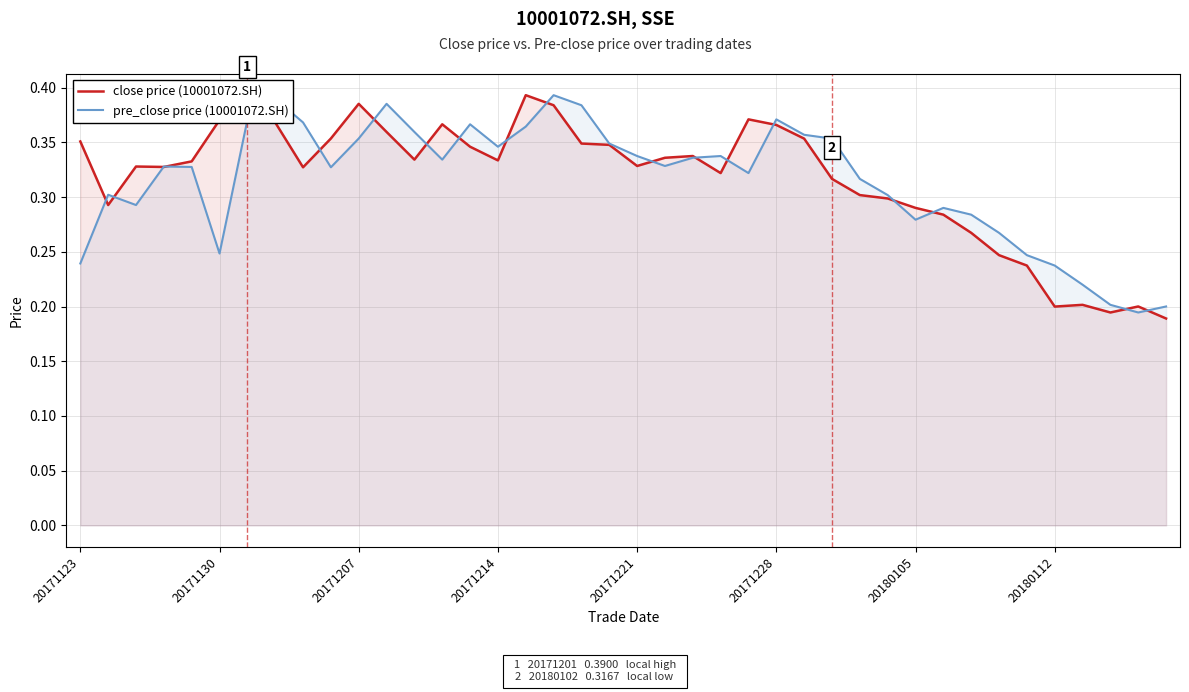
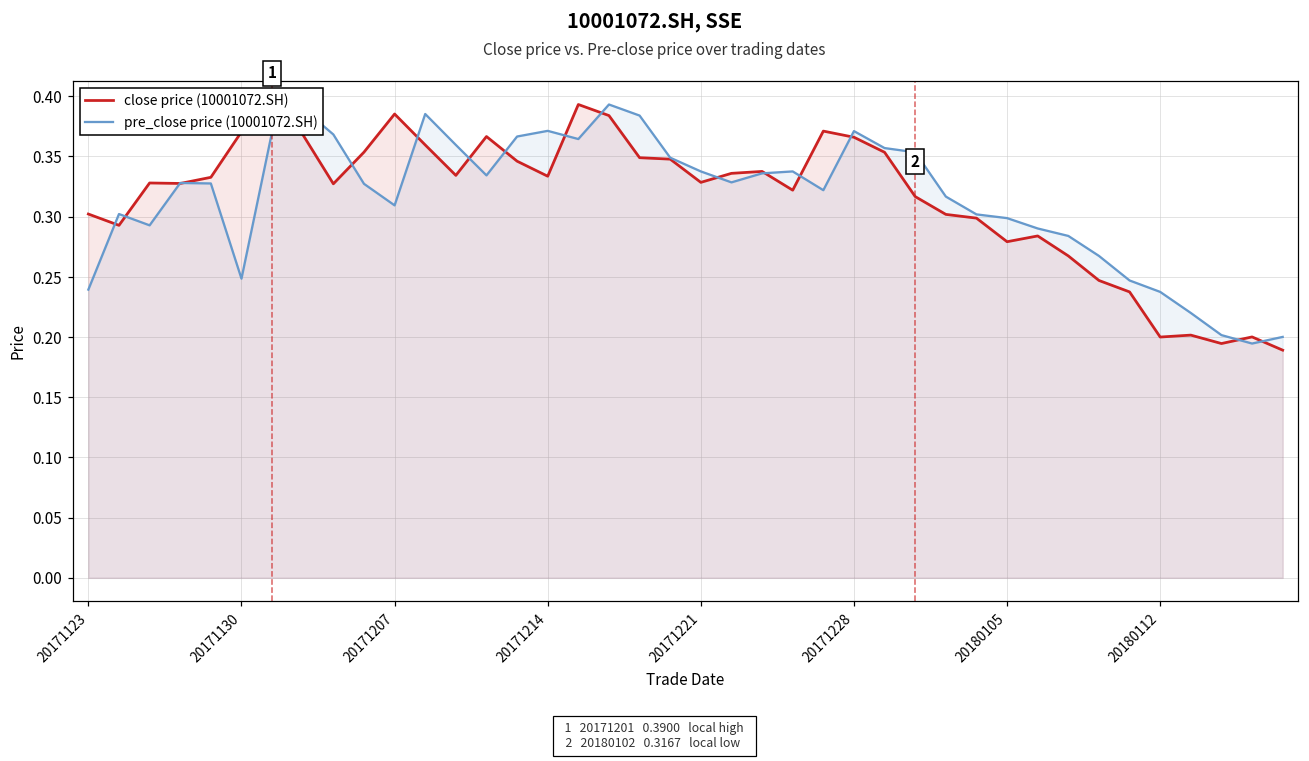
close price (10001072.SH), 20171123: 0.351 -> 0.302
pre_close price (10001072.SH), 20171207: 0.354 -> 0.309
pre_close price (10001072.SH), 20171214: 0.346 -> 0.371
close price (10001072.SH), 20180105: 0.290 -> 0.279
pre_close price (10001072.SH), 20180105: 0.279 -> 0.299
